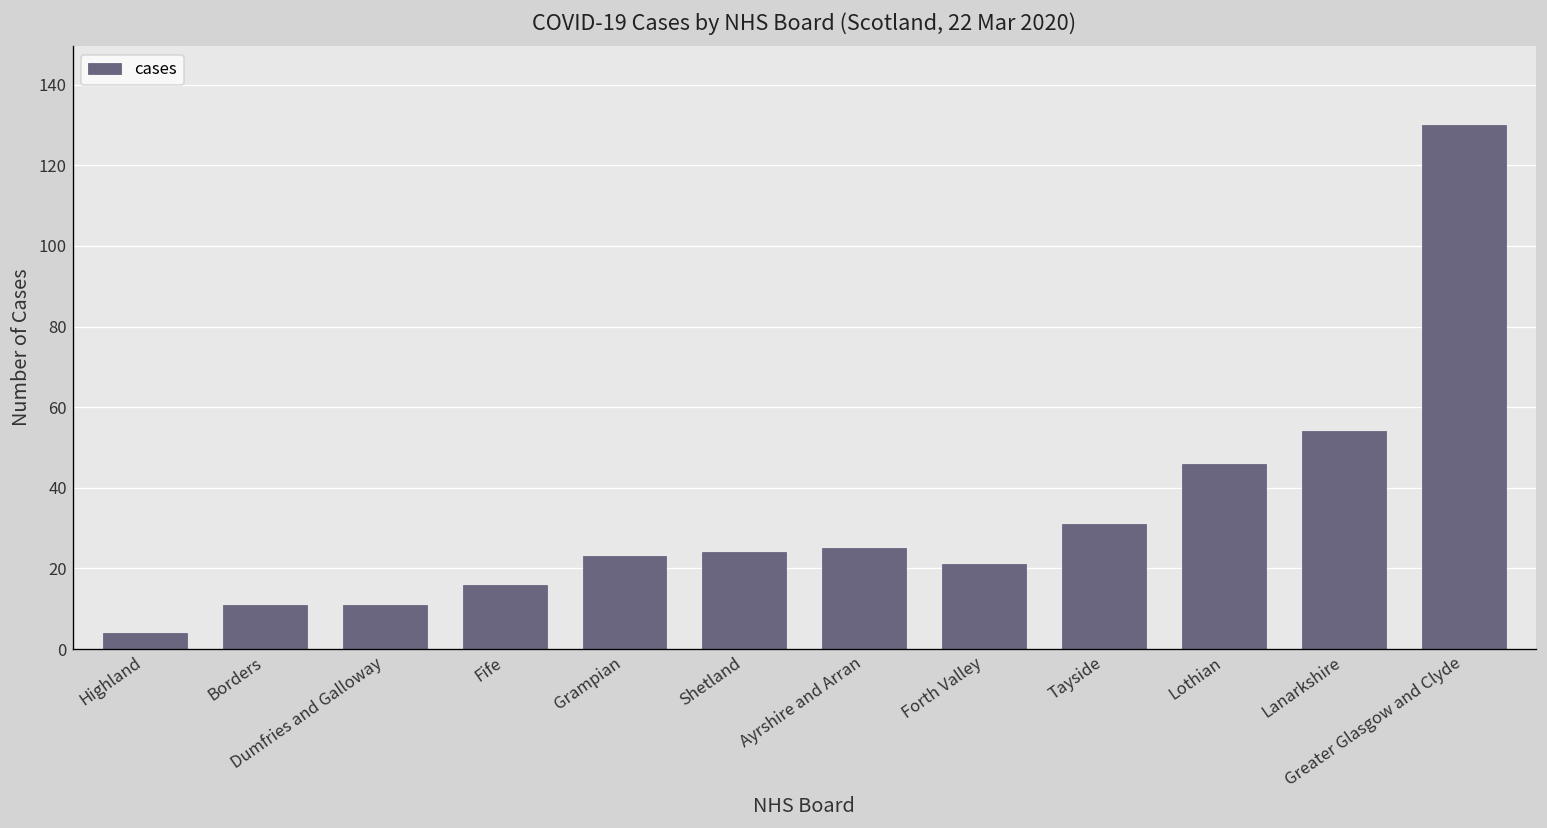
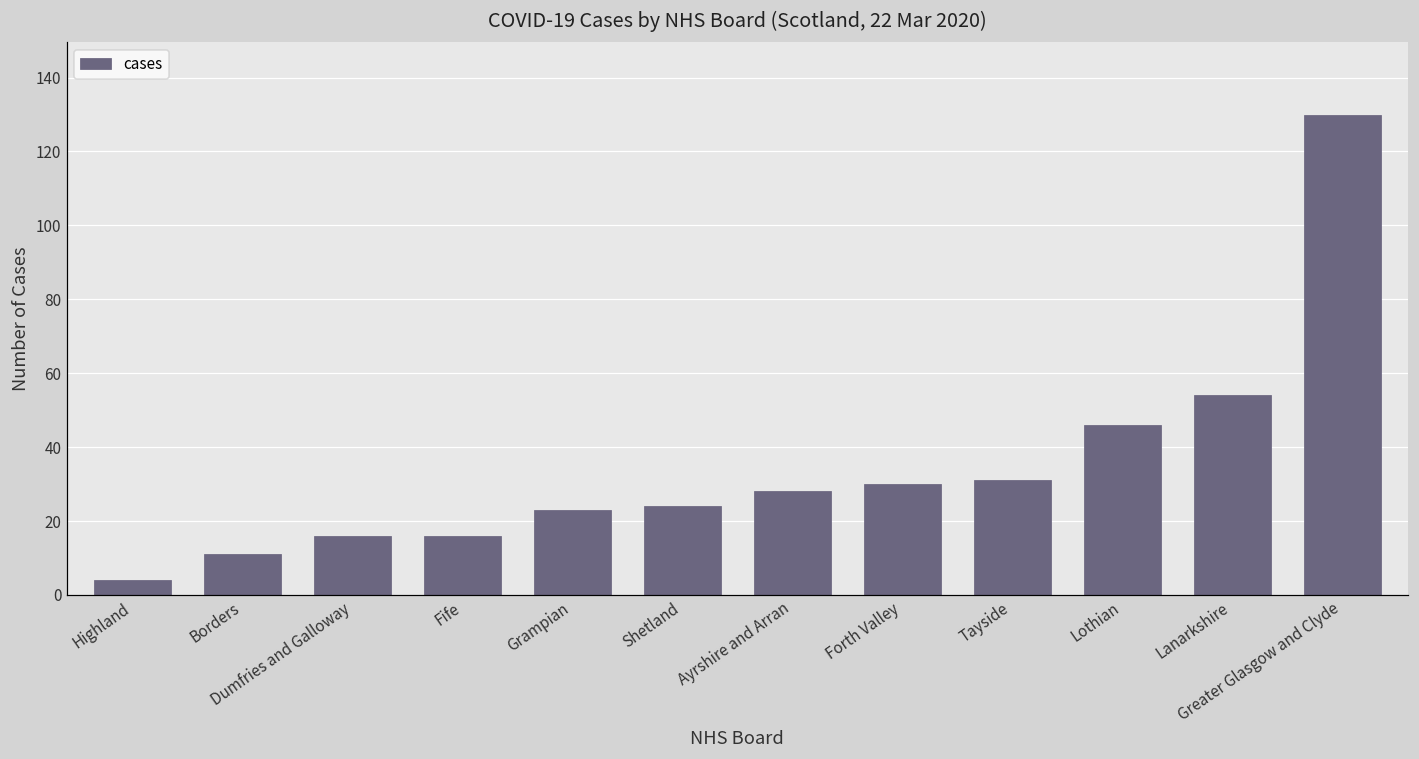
Dumfries and Galloway: 11 -> 16
Ayrshire and Arran: 25 -> 28
Forth Valley: 21 -> 30
